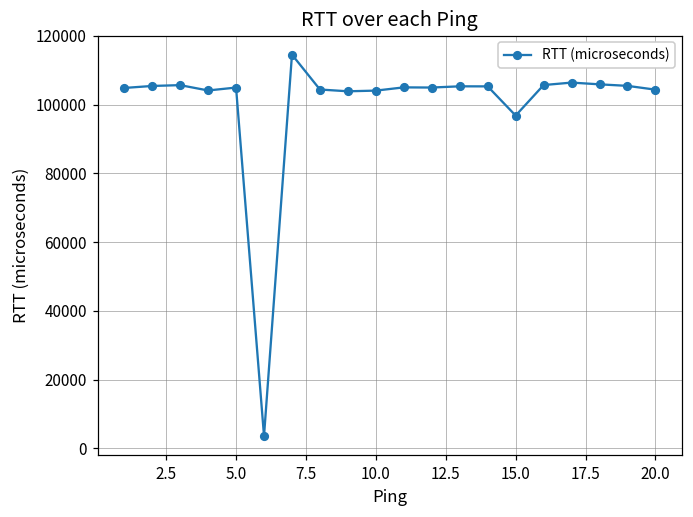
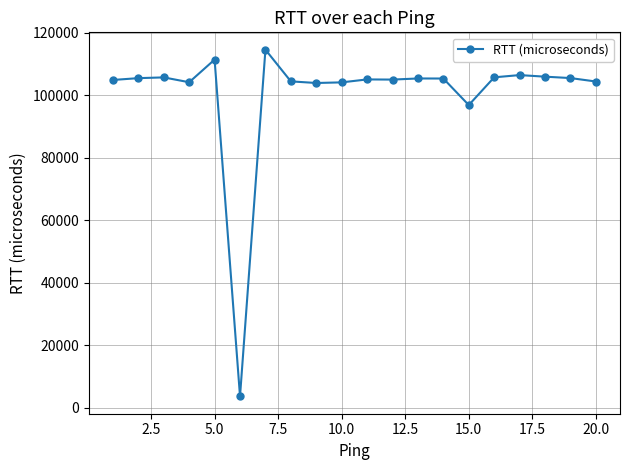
5.0: 105000 -> 111000
